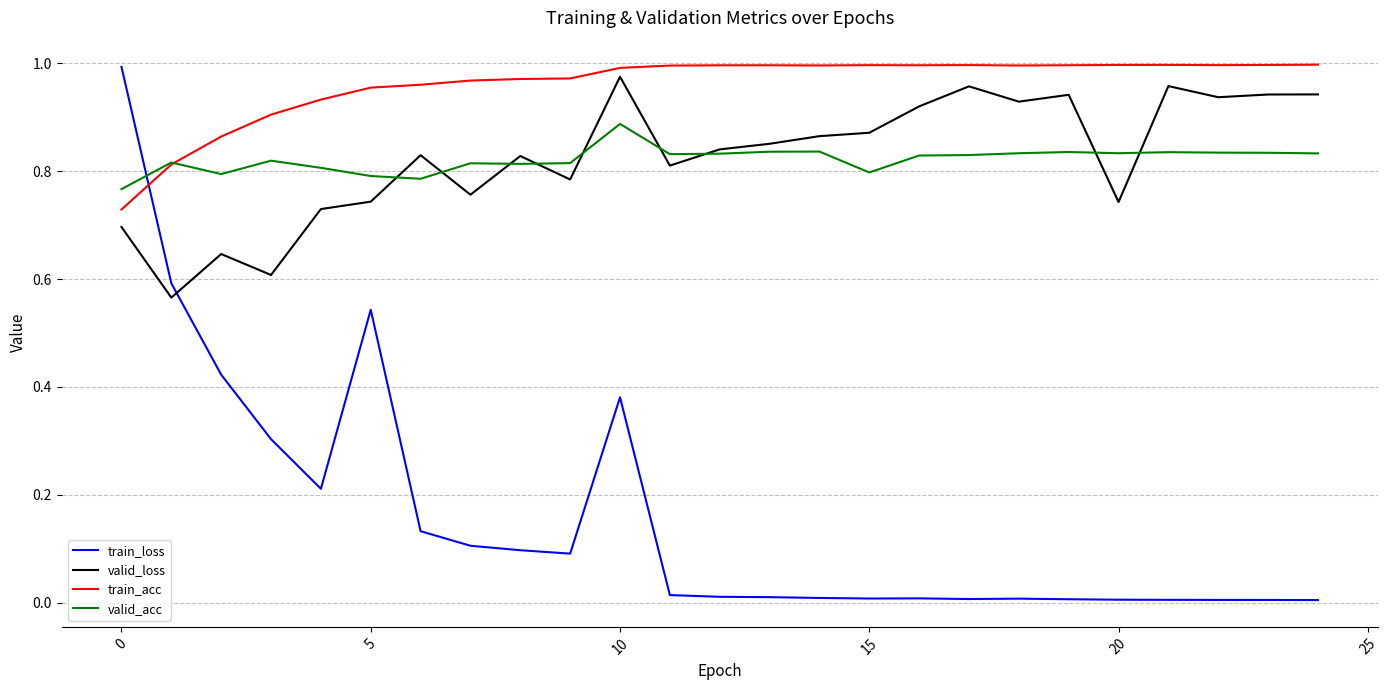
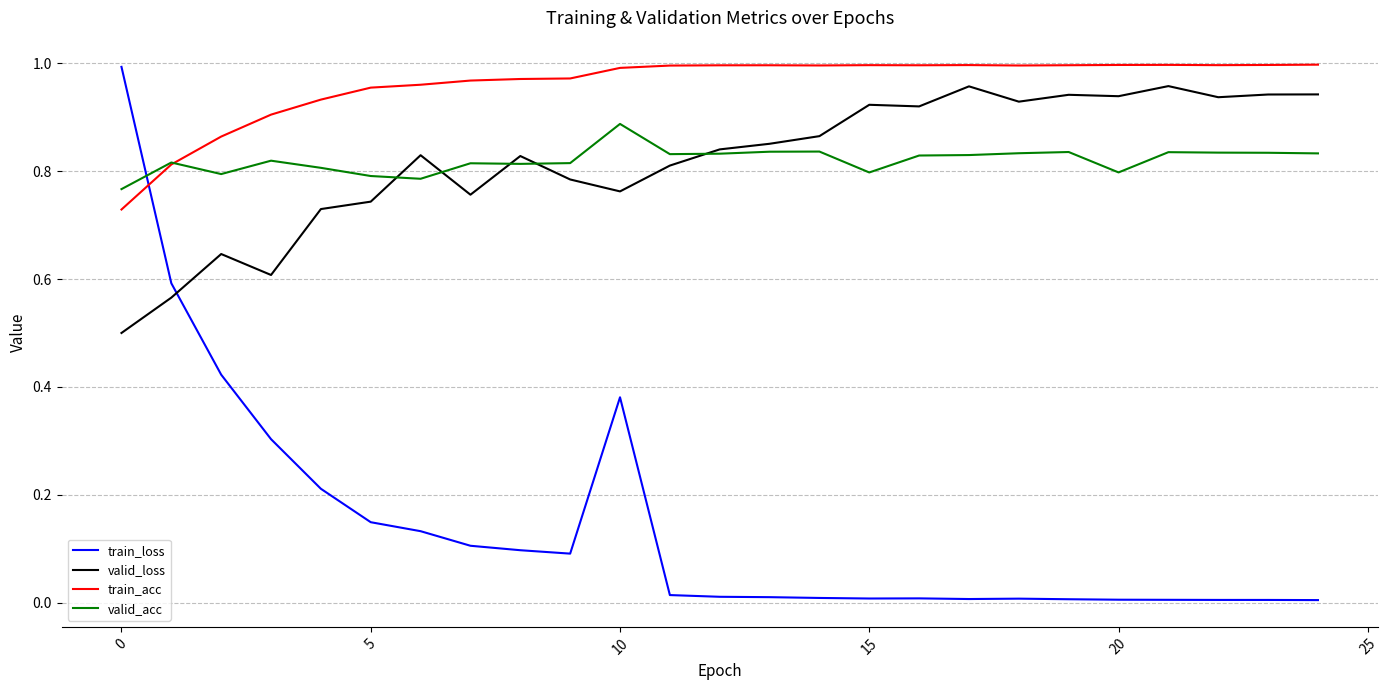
valid_loss, 0: 0.70 -> 0.50
train_loss, 5: 0.54 -> 0.15
valid_loss, 10: 0.97 -> 0.76
valid_loss, 15: 0.87 -> 0.92
valid_loss, 20: 0.74 -> 0.94
valid_acc, 20: 0.83 -> 0.80
